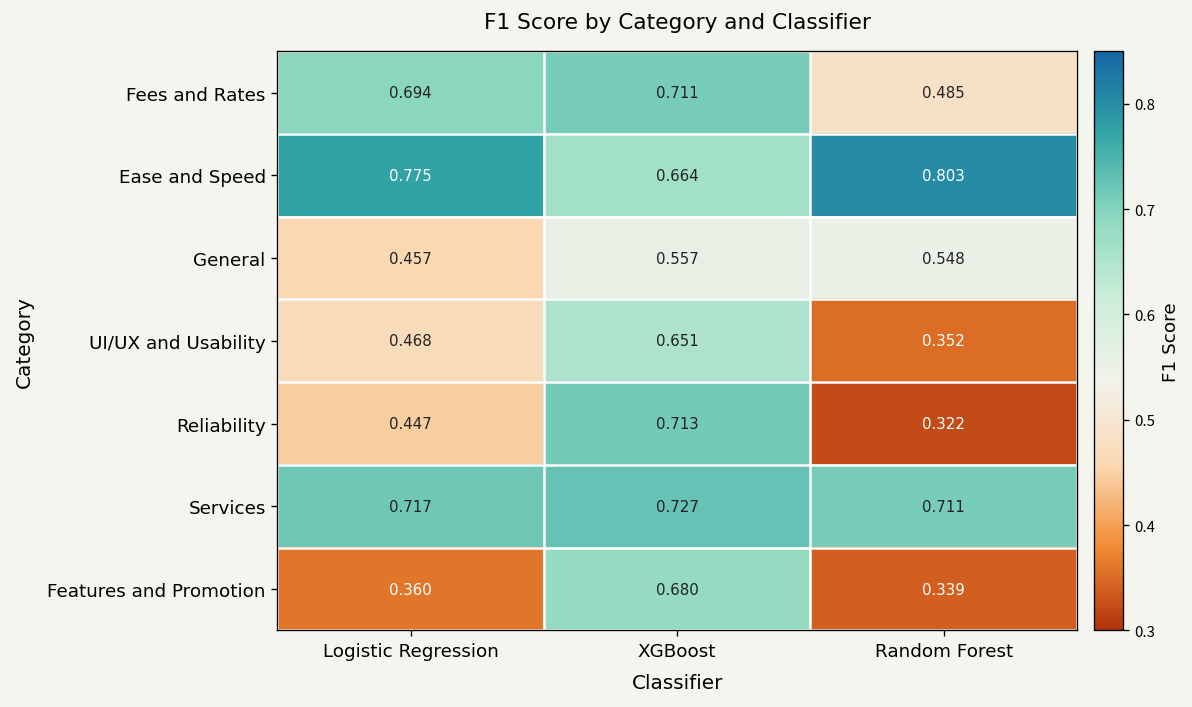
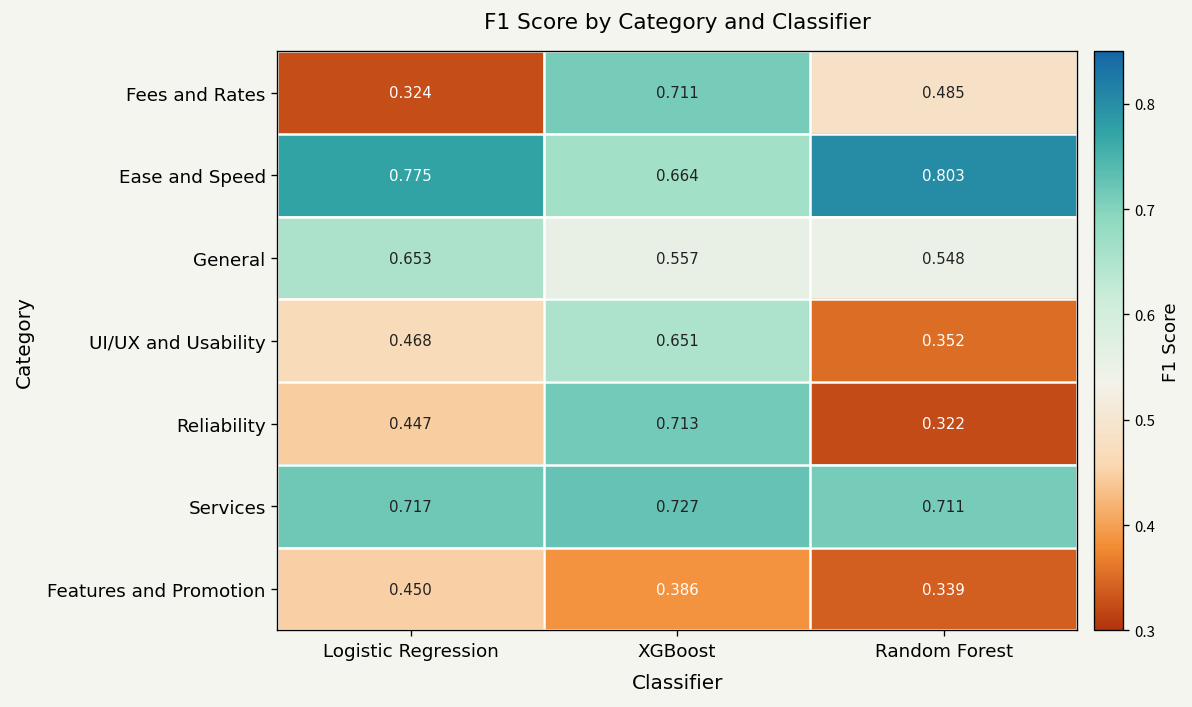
Fees and Rates, Logistic Regression: 0.694 -> 0.324
General, Logistic Regression: 0.457 -> 0.653
Features and Promotion, Logistic Regression: 0.360 -> 0.450
Features and Promotion, XGBoost: 0.680 -> 0.386
